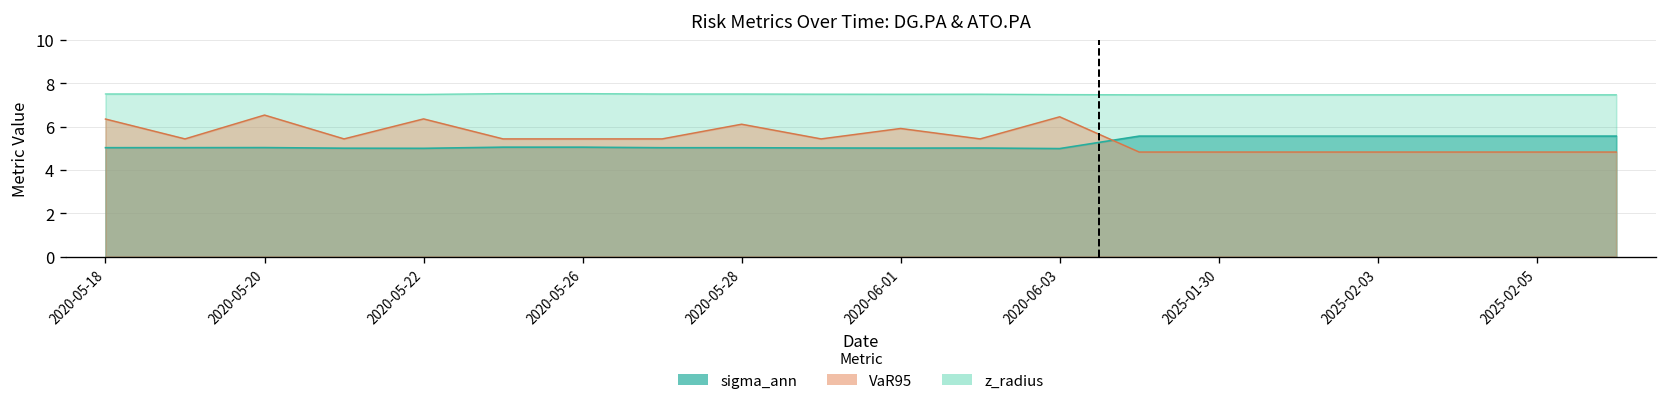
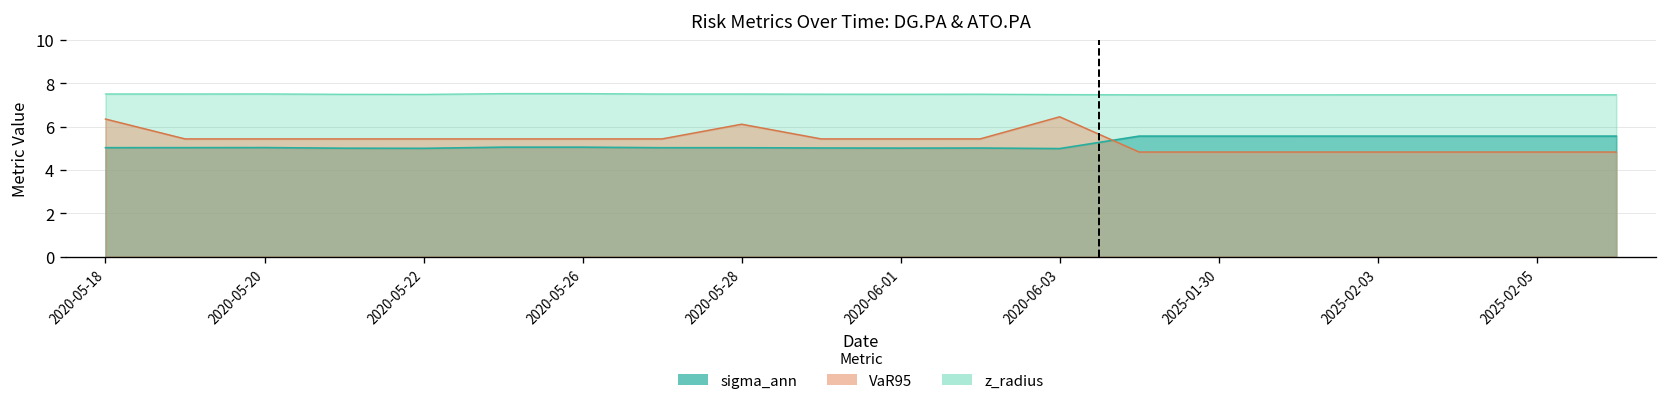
VaR95, 2020-05-20: 6.5 -> 5.4
VaR95, 2020-05-22: 6.4 -> 5.4
VaR95, 2020-06-01: 5.9 -> 5.4
